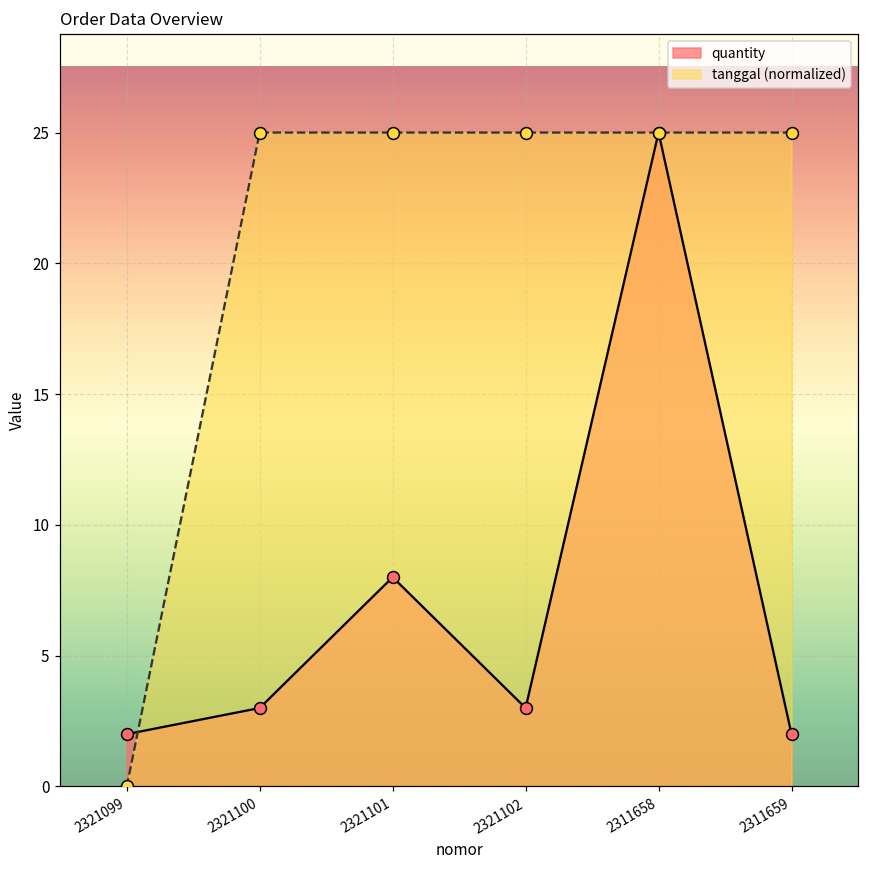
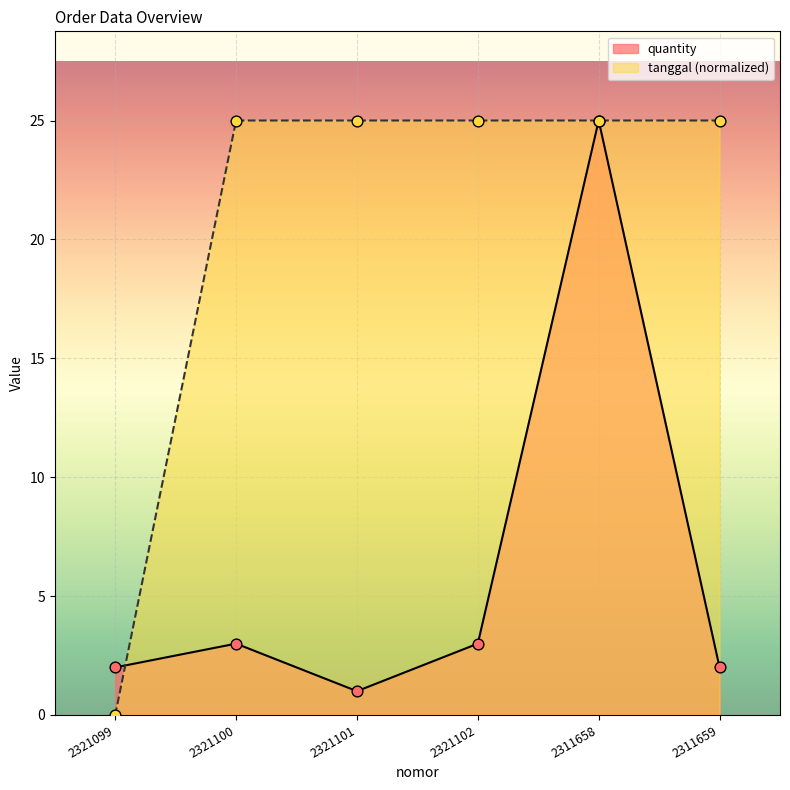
quantity, 2321101: 8 -> 1
